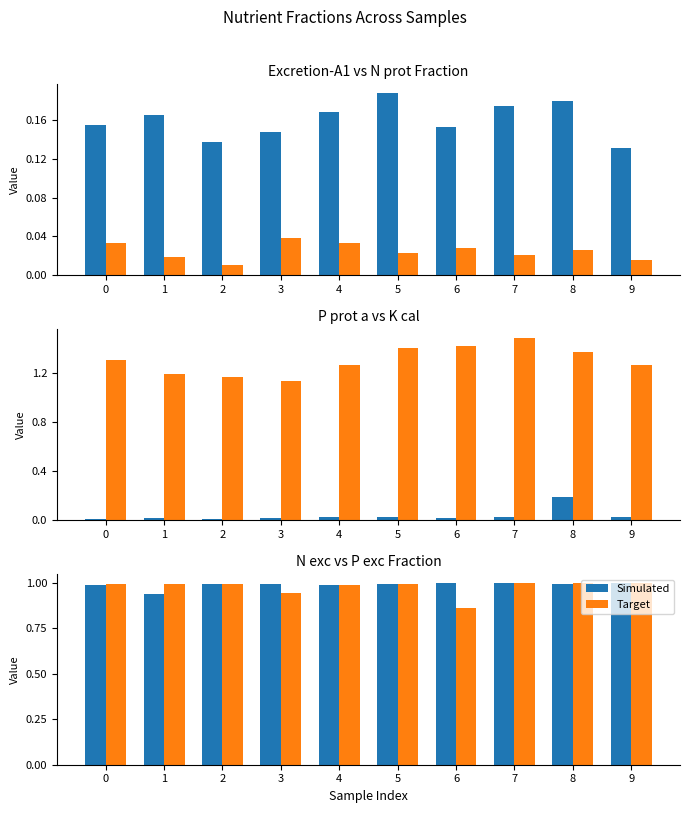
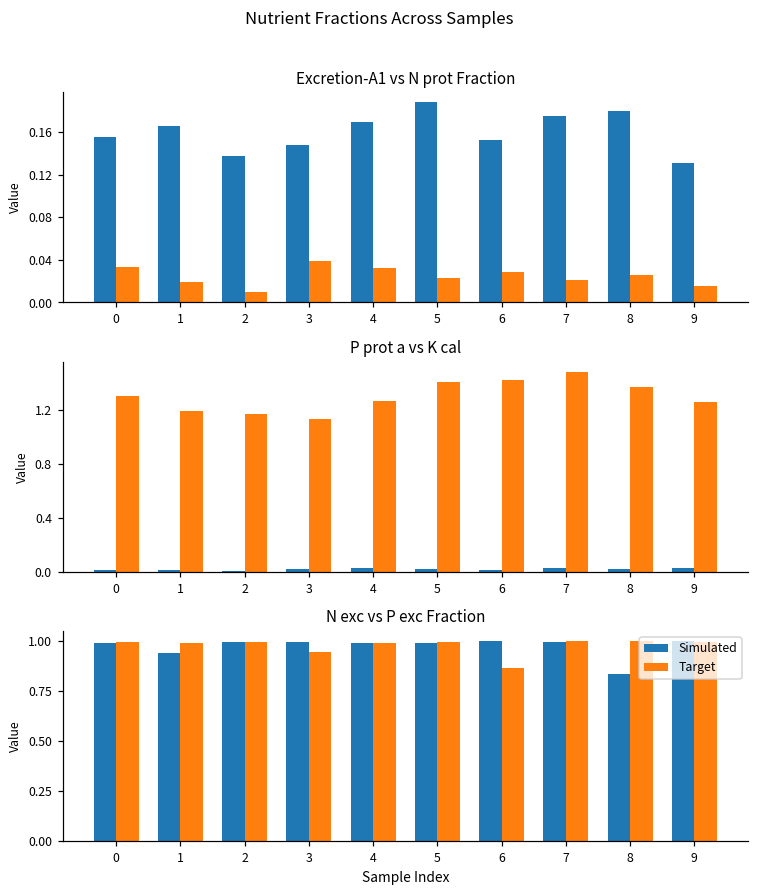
P prot a vs K cal, Simulated, 8: 0.19 -> 0.02
N exc vs P exc Fraction, Simulated, 8: 0.99 -> 0.83
